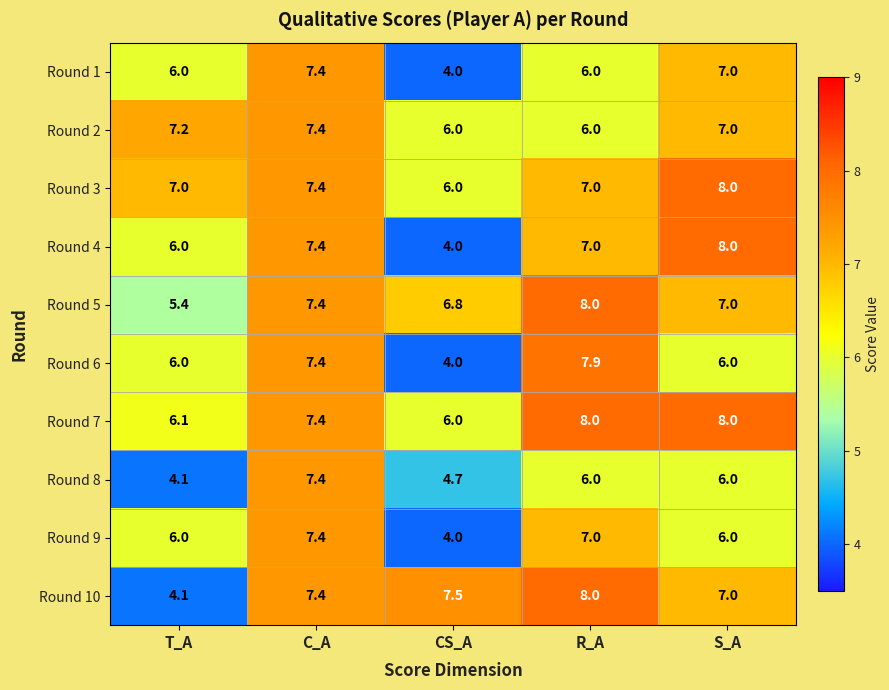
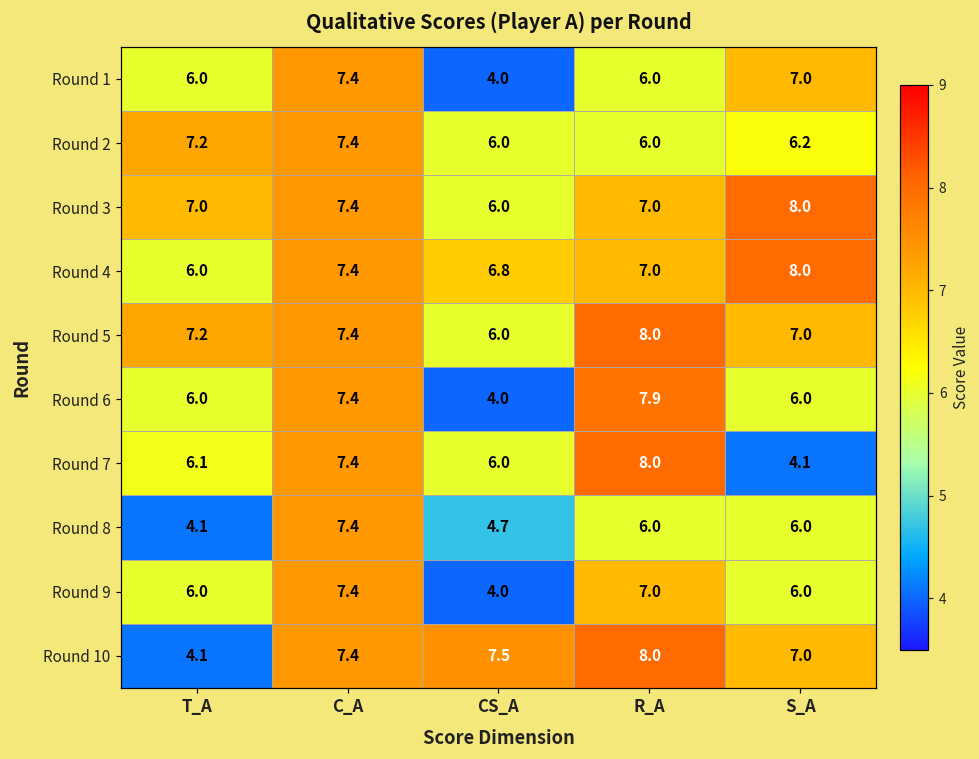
Round 2, S_A: 7.0 -> 6.2
Round 4, CS_A: 4.0 -> 6.8
Round 5, T_A: 5.4 -> 7.2
Round 5, CS_A: 6.8 -> 6.0
Round 7, S_A: 8.0 -> 4.1
